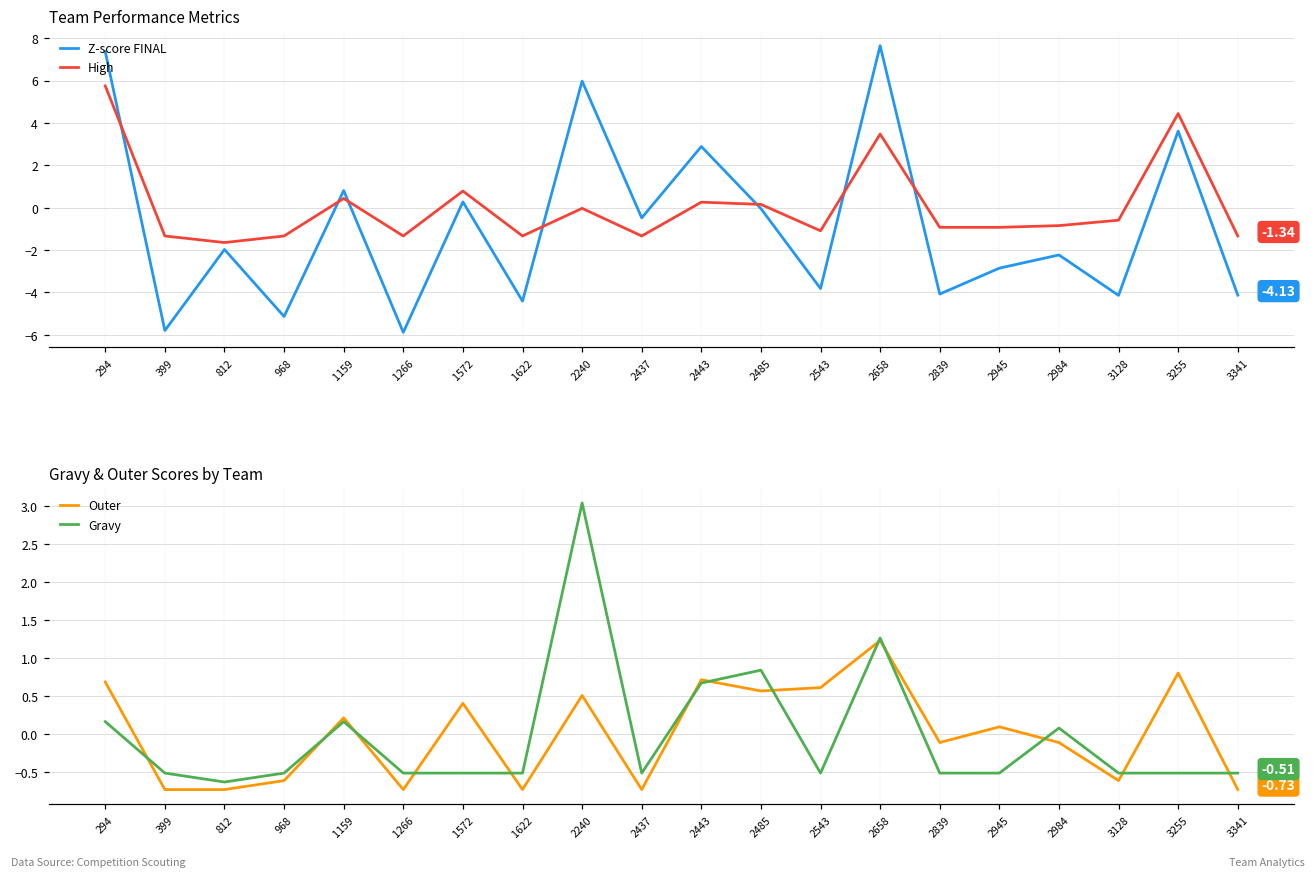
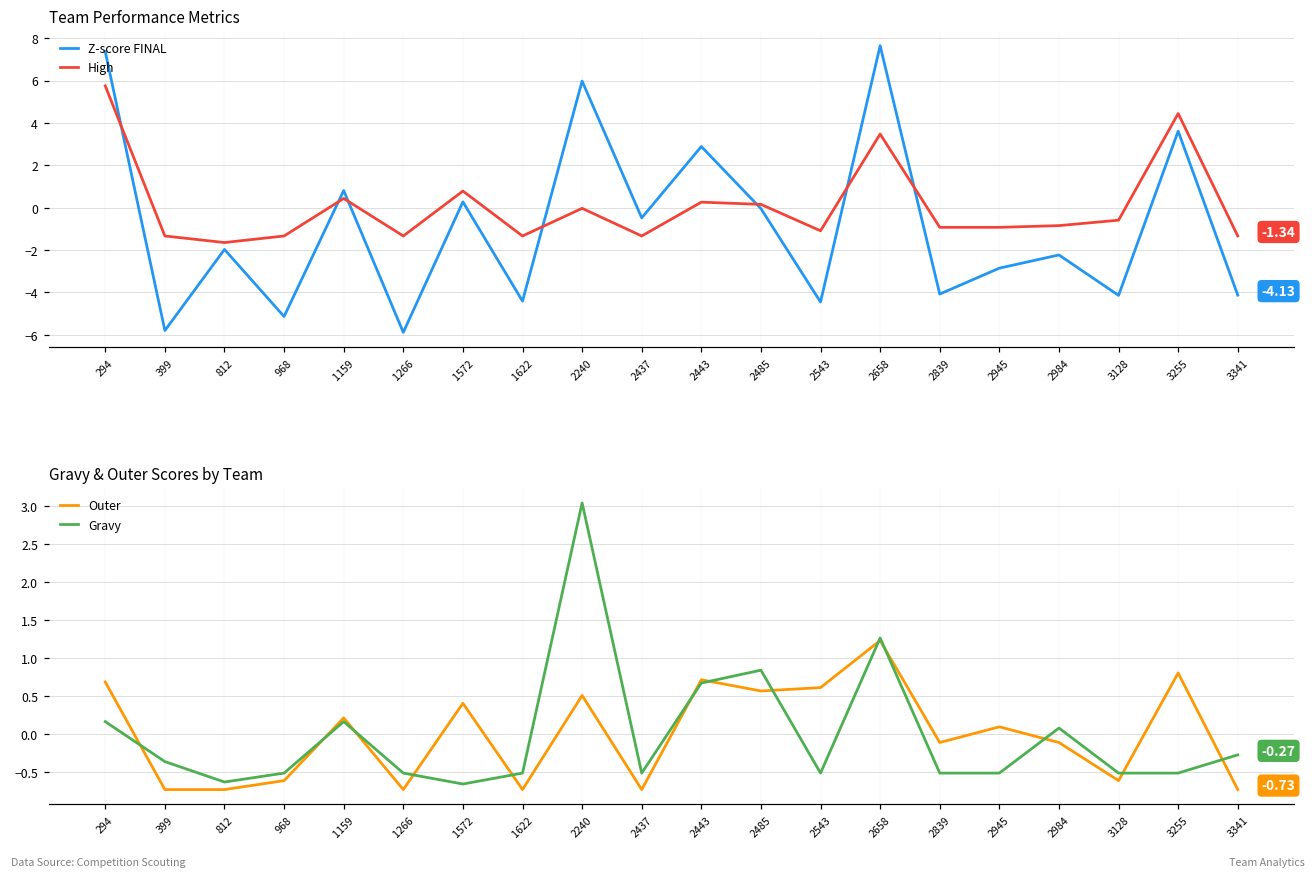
Team Performance Metrics, Z-score FINAL, 2543: -3.8 -> -4.5
Gravy & Outer Scores by Team, Gravy, 399: -0.5 -> -0.4
Gravy & Outer Scores by Team, Gravy, 1572: -0.5 -> -0.7
Gravy & Outer Scores by Team, Gravy, 3341: -0.51 -> -0.27
